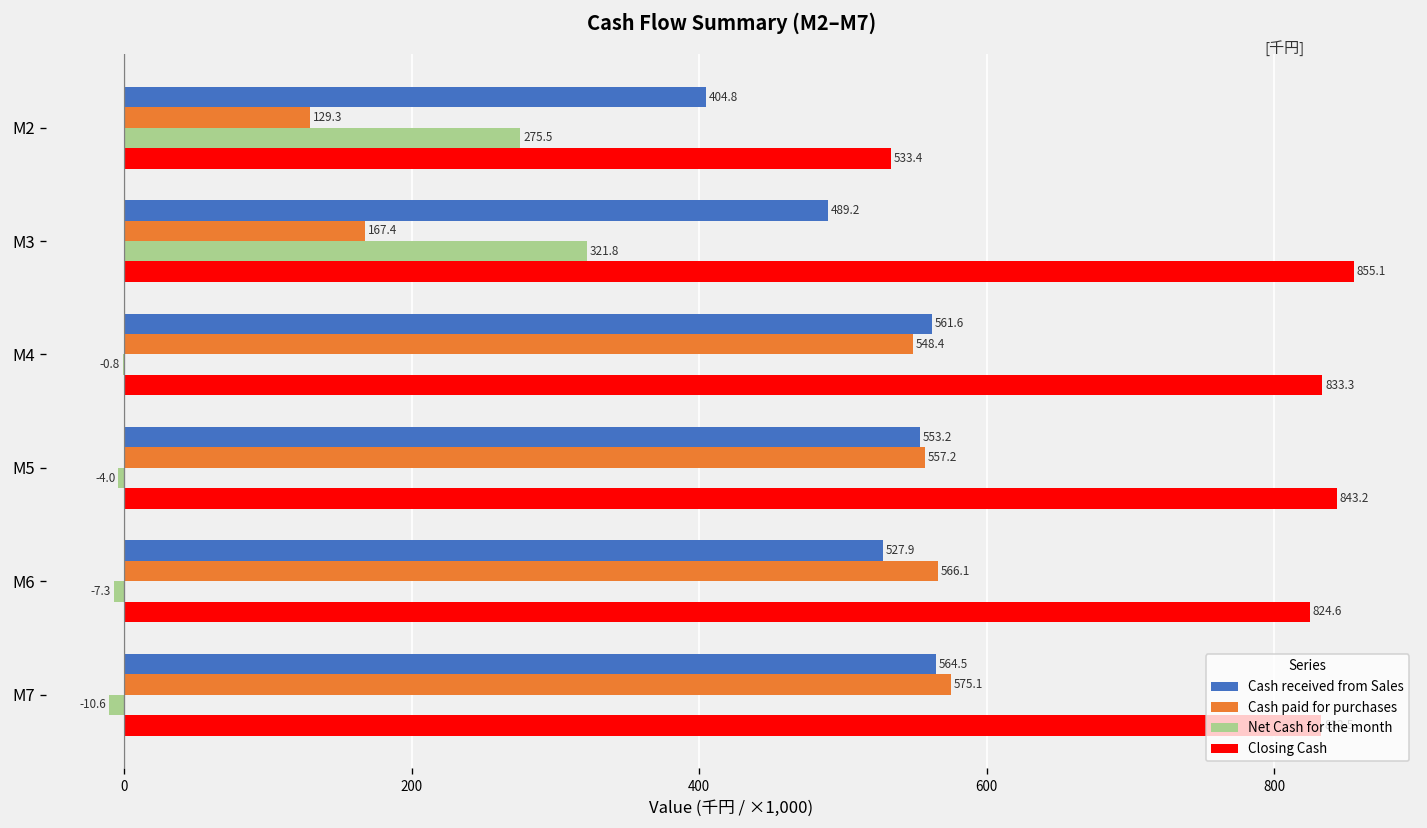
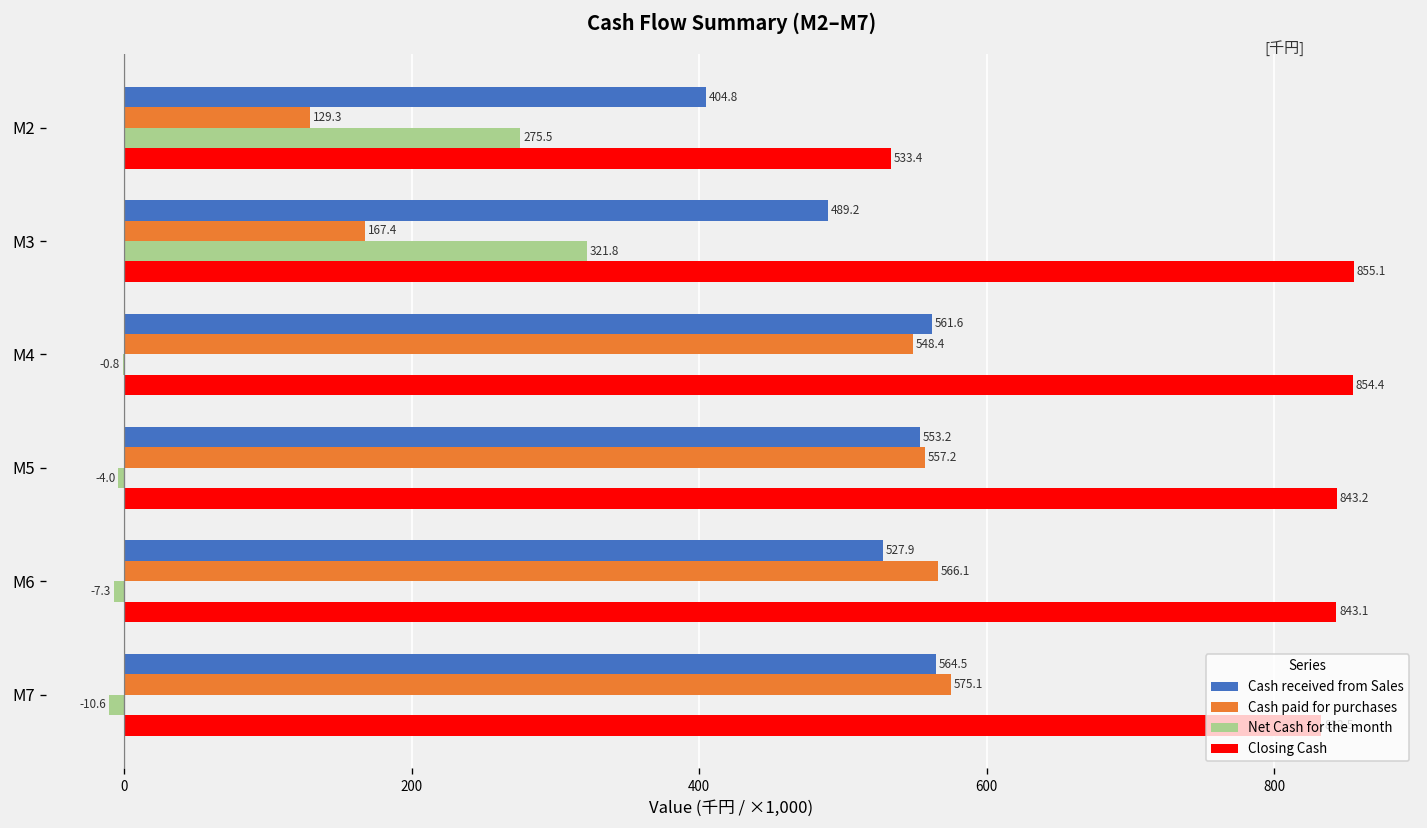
Closing Cash, M4: 833.3 -> 854.4
Closing Cash, M6: 824.6 -> 843.1
